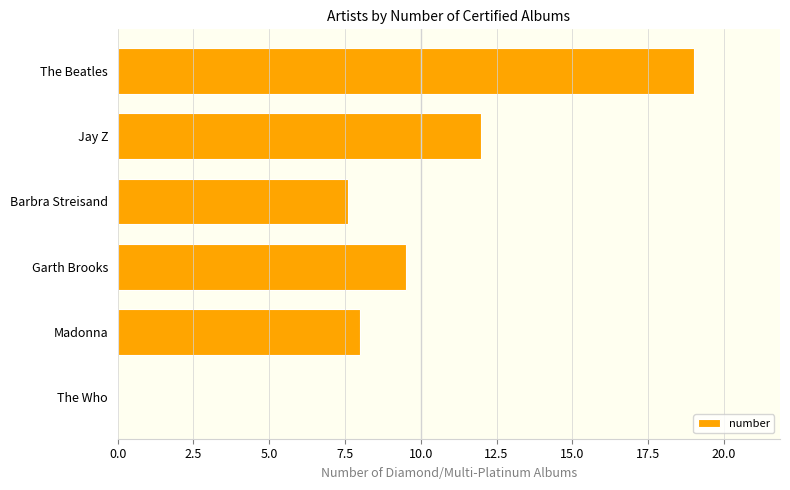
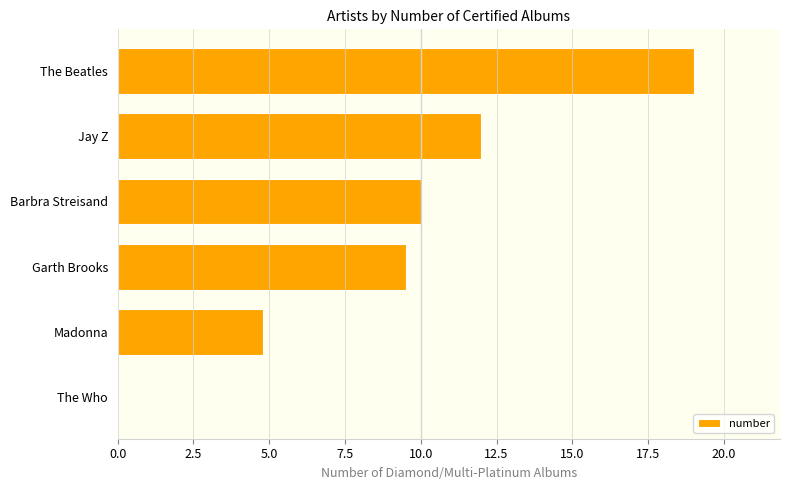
Barbra Streisand: 7.6 -> 10.0
Madonna: 8.0 -> 4.8
